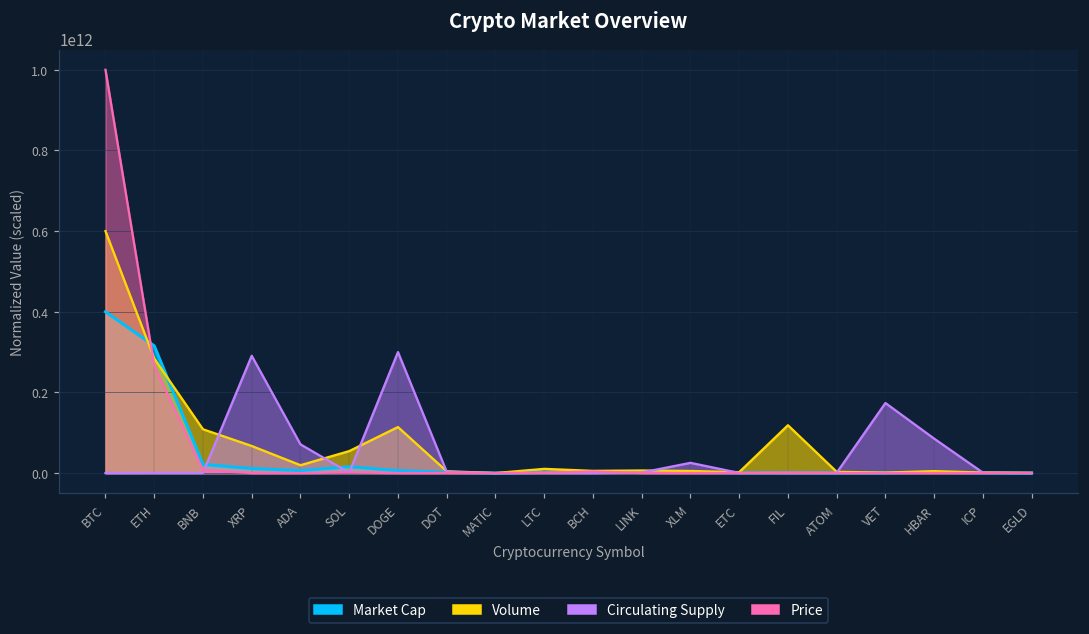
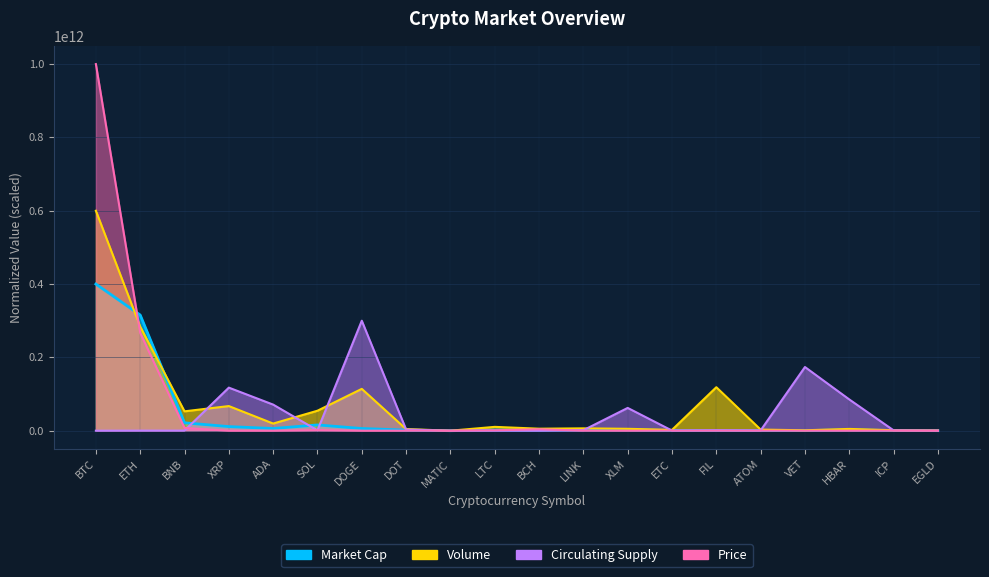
Volume, BNB: 110000000000 -> 50000000000
Circulating Supply, XRP: 290000000000 -> 120000000000
Circulating Supply, XLM: 30000000000 -> 60000000000
